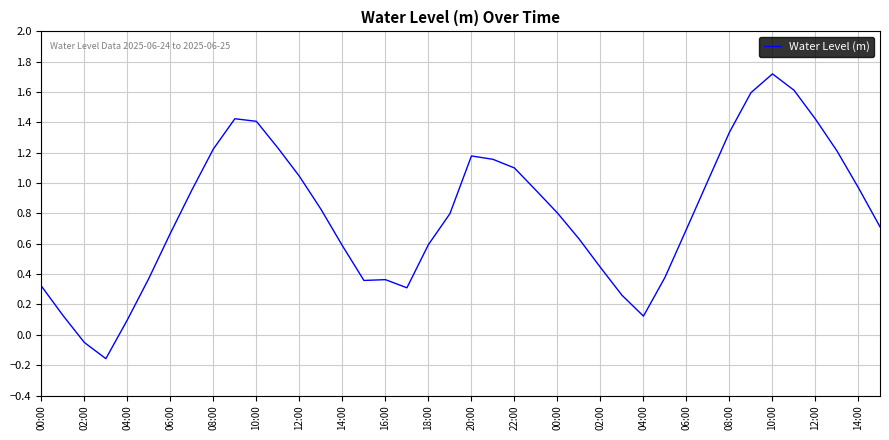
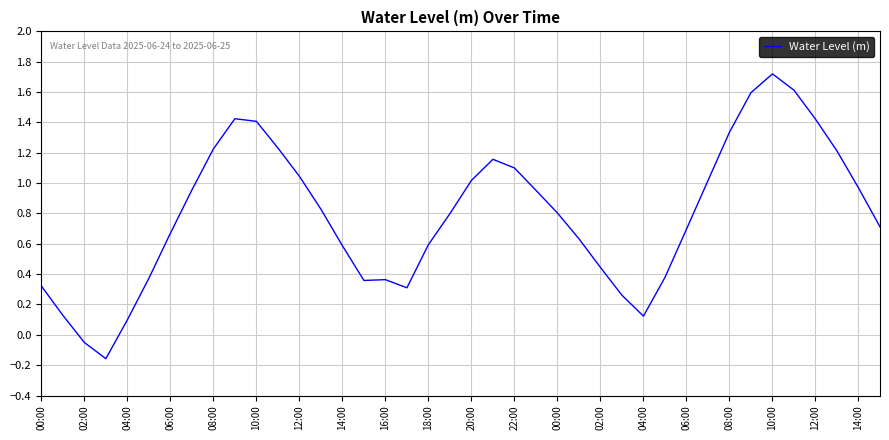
20:00: 1.18 -> 1.02
